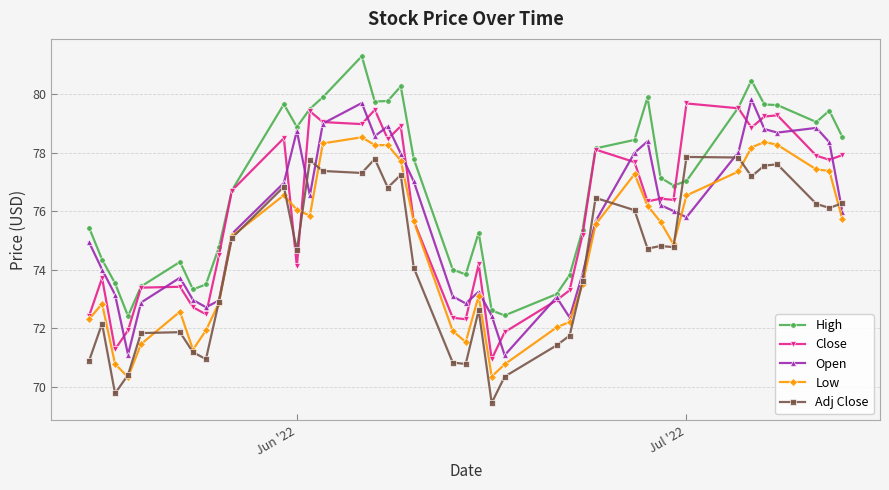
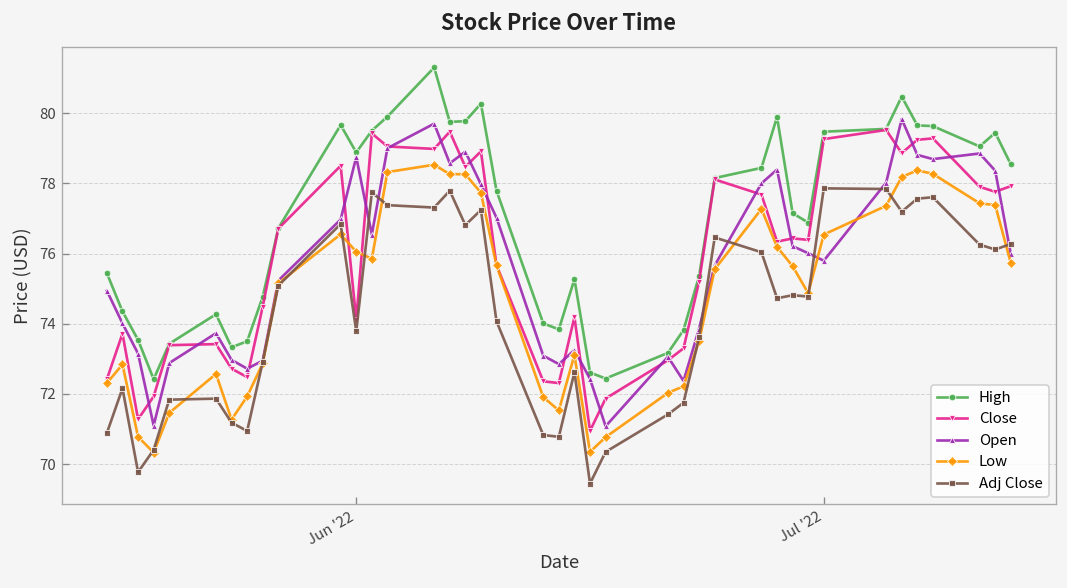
Adj Close, Jun '22: 74.7 -> 73.8
High, Jul '22: 77.0 -> 79.5
Close, Jul '22: 79.7 -> 79.3
